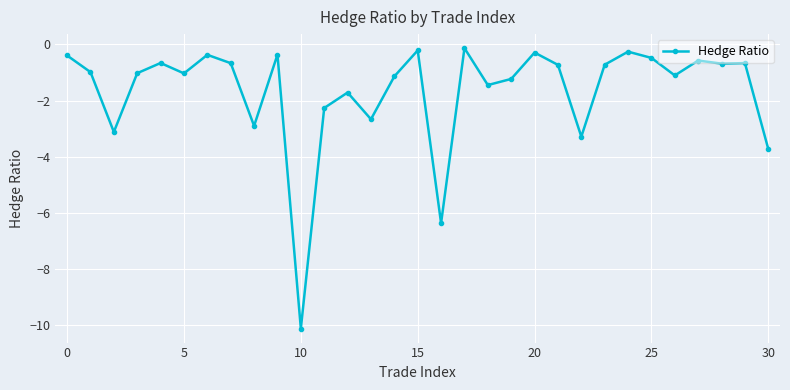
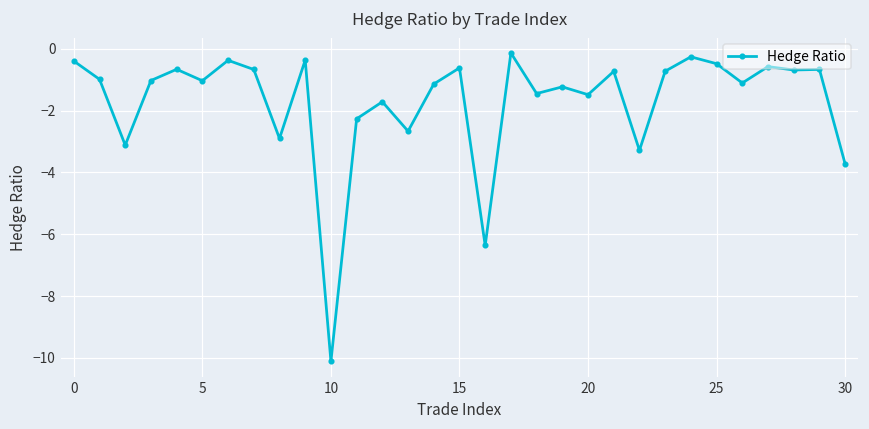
15: -0.2 -> -0.6
20: -0.3 -> -1.5
